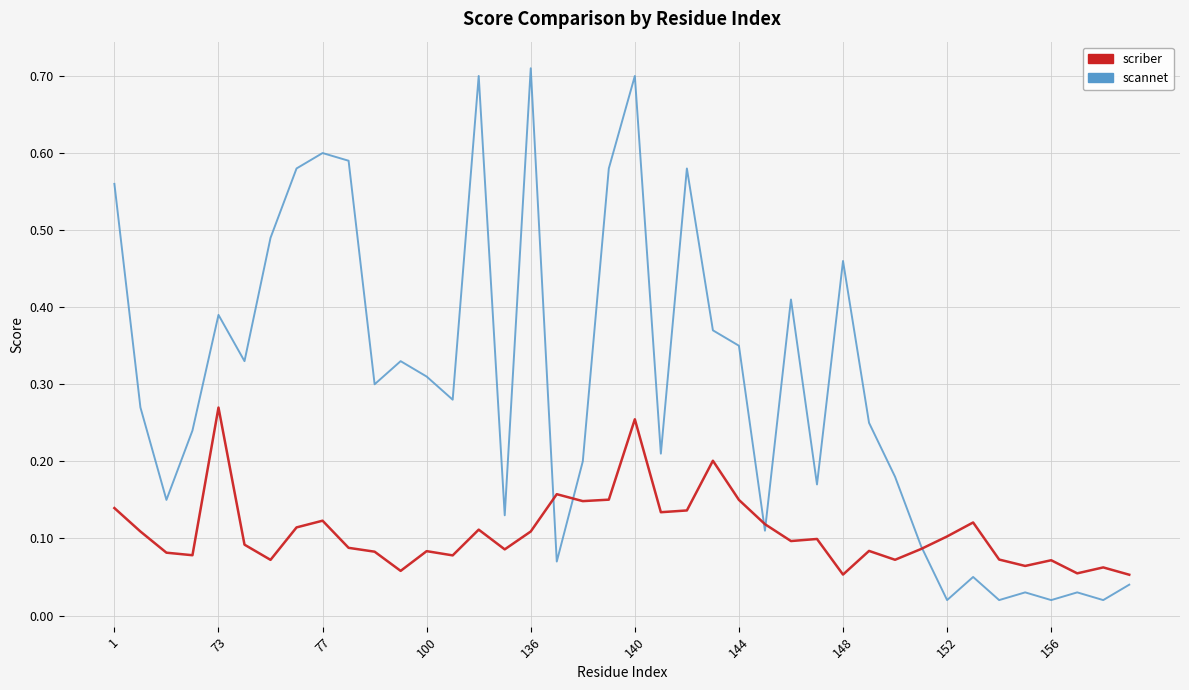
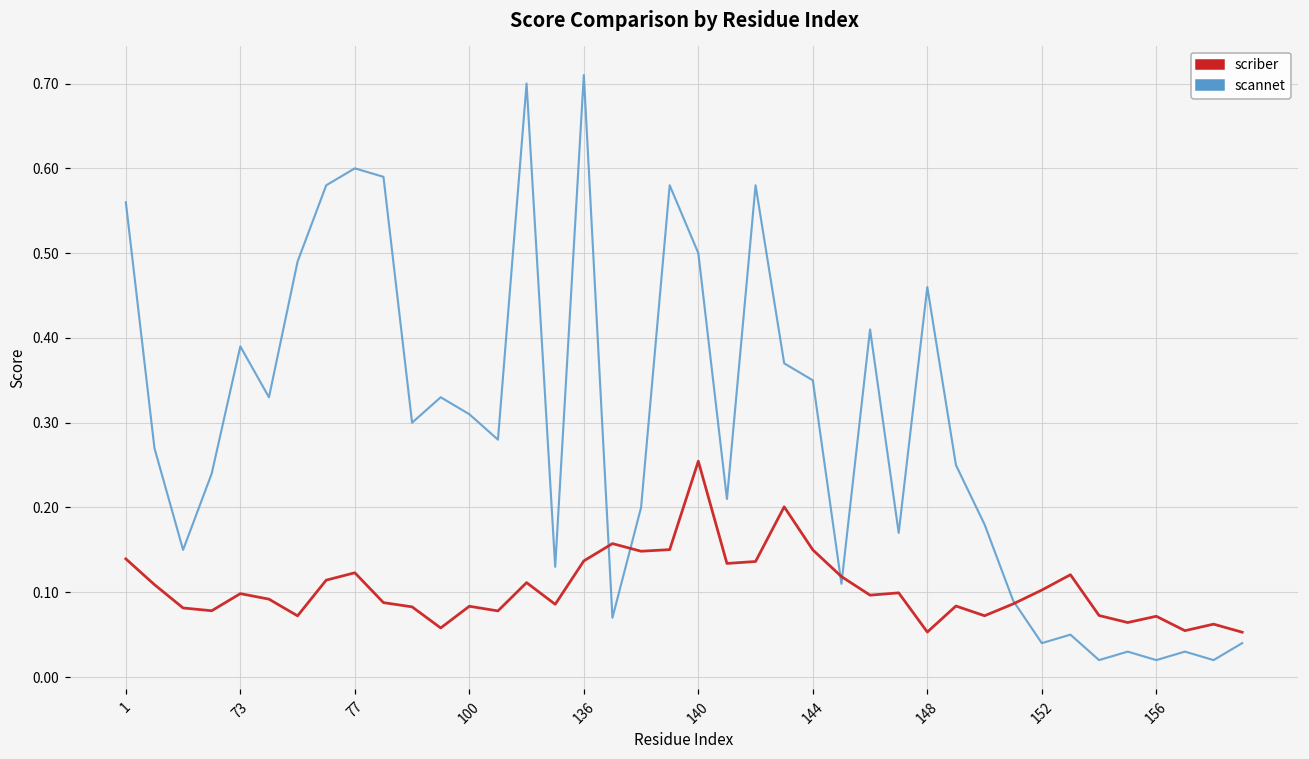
scriber, 73: 0.27 -> 0.10
scriber, 136: 0.11 -> 0.14
scannet, 140: 0.7 -> 0.5
scannet, 152: 0.02 -> 0.04
